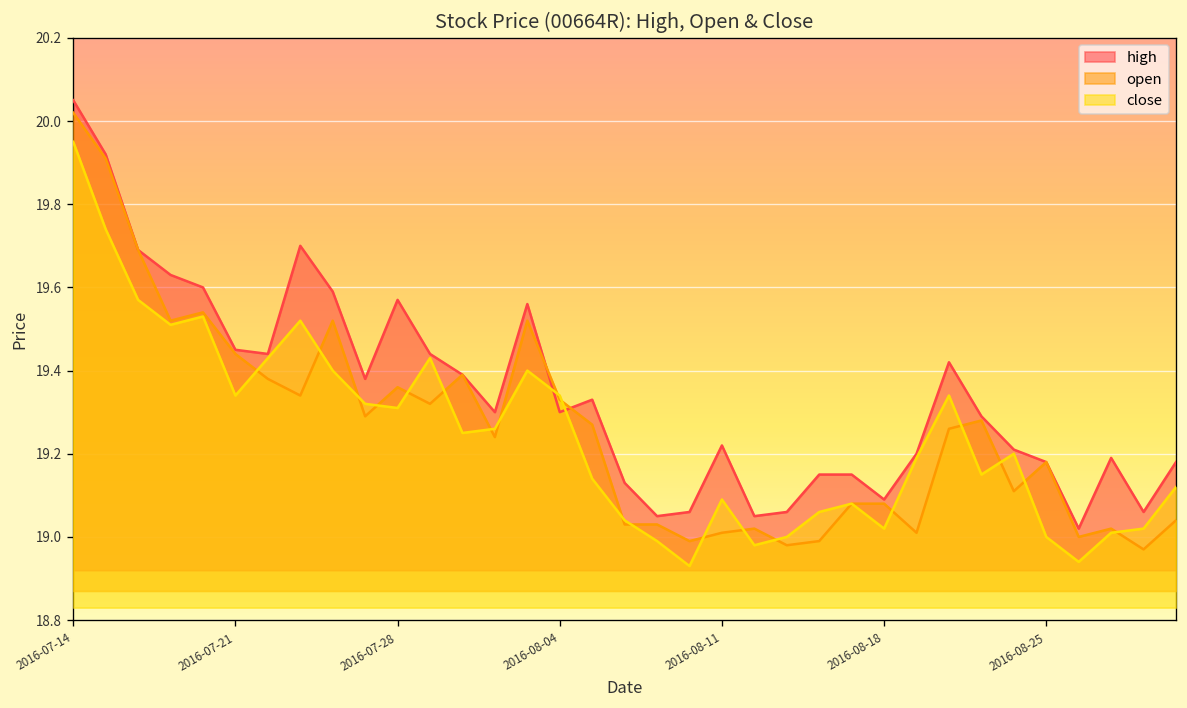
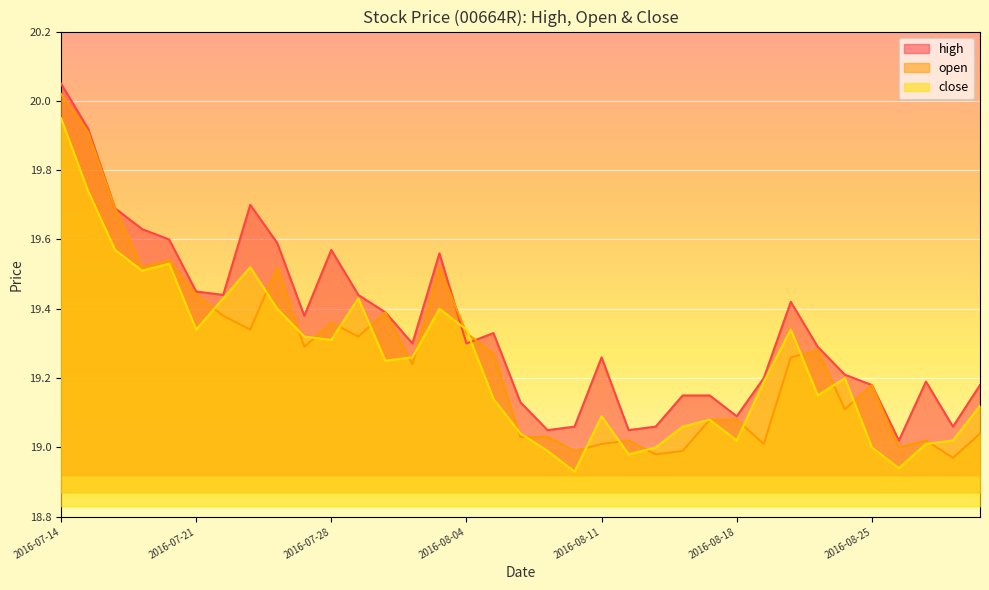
high, 2016-08-11: 19.22 -> 19.26
